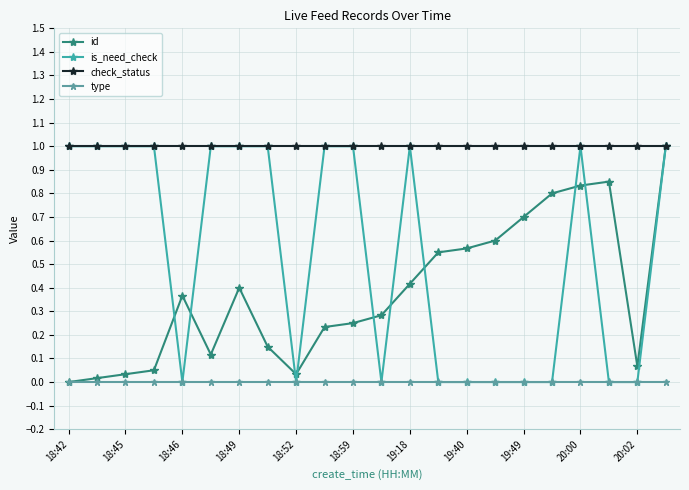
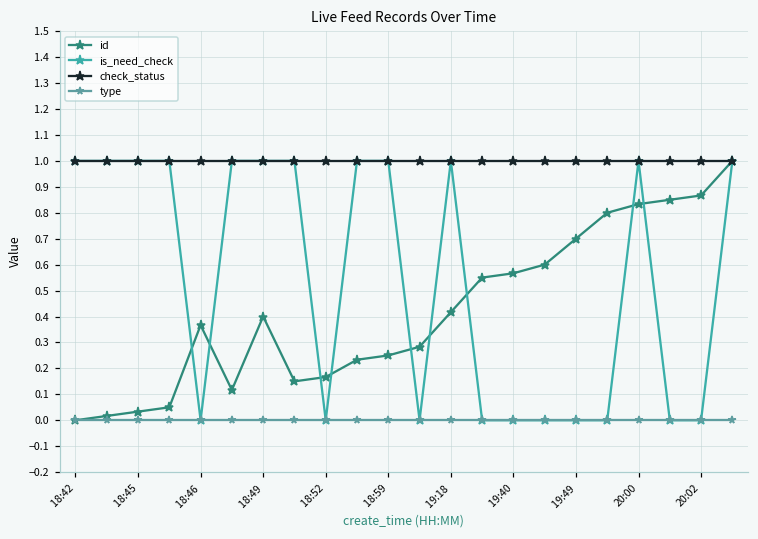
id, 18:52: 0.03 -> 0.17
id, 20:02: 0.07 -> 0.87
